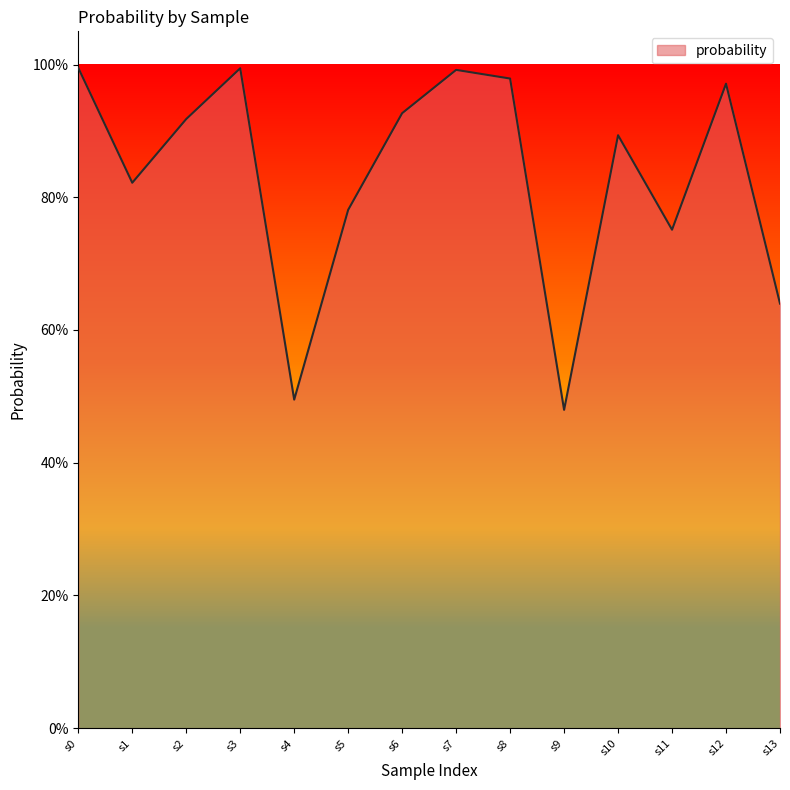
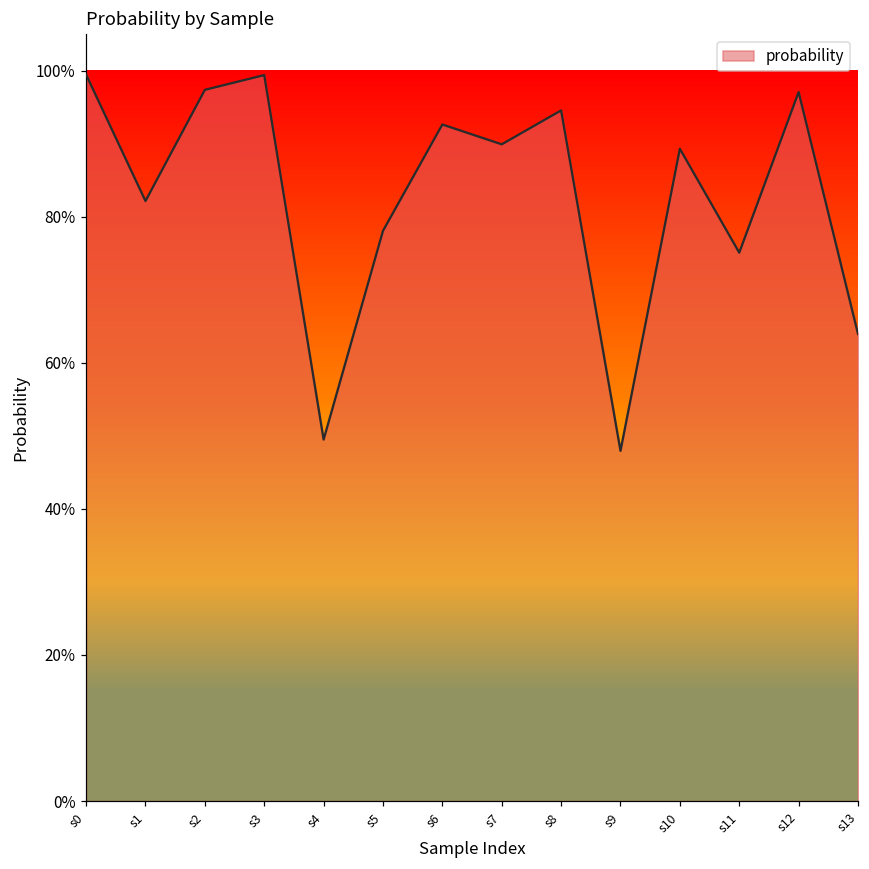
s2: 92% -> 97%
s7: 99% -> 90%
s8: 98% -> 95%
